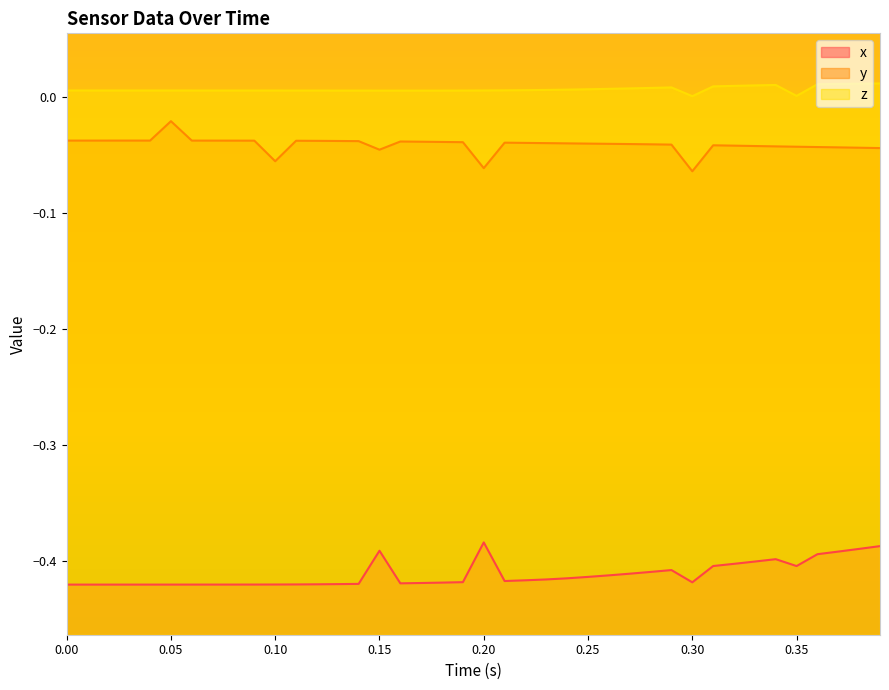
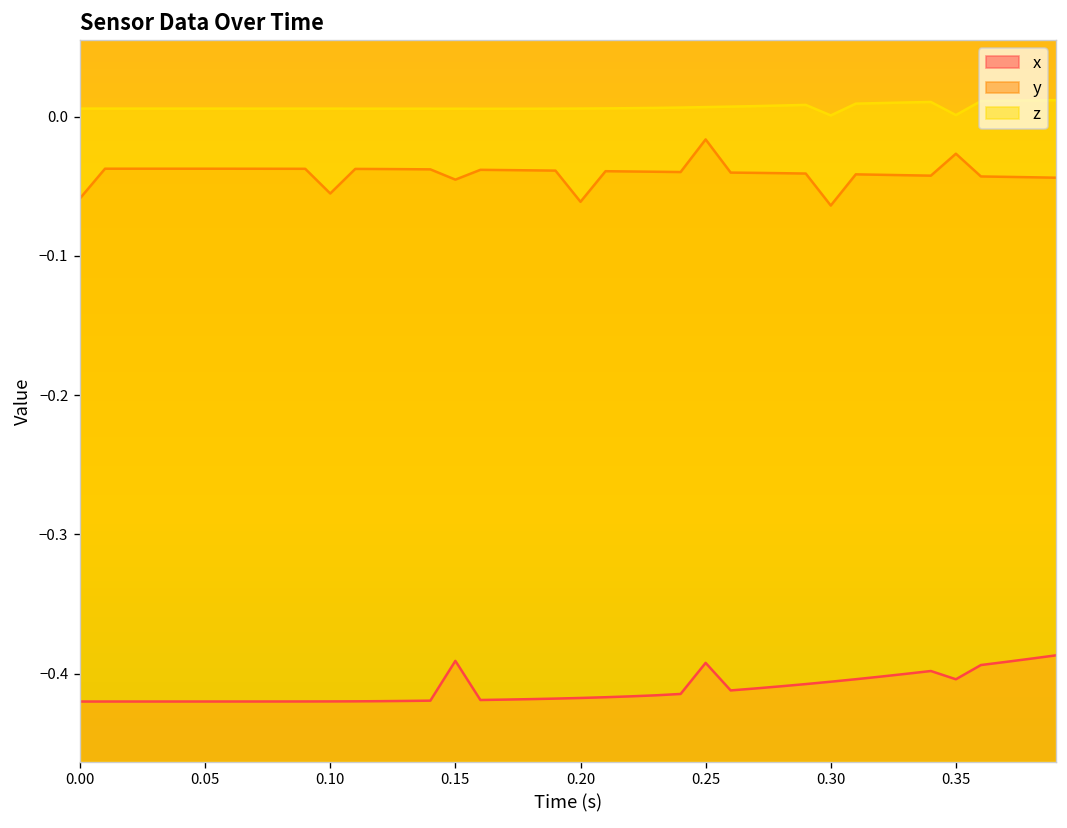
y, 0.00: -0.037 -> -0.059
y, 0.05: -0.021 -> -0.037
x, 0.20: -0.384 -> -0.417
x, 0.25: -0.413 -> -0.392
y, 0.25: -0.040 -> -0.016
x, 0.30: -0.418 -> -0.406
y, 0.35: -0.043 -> -0.027
